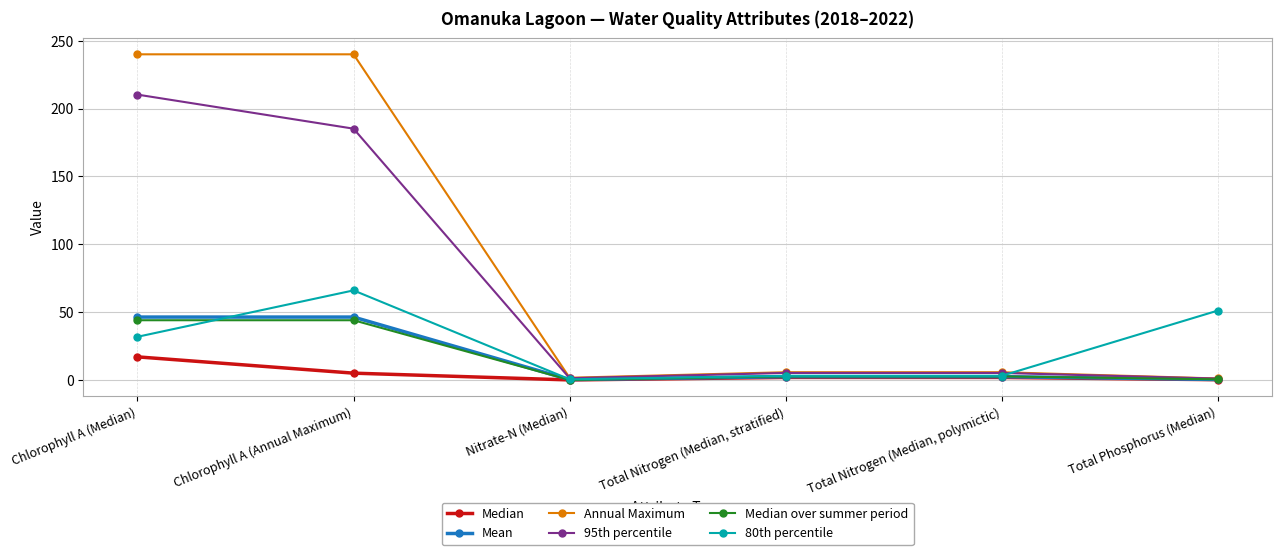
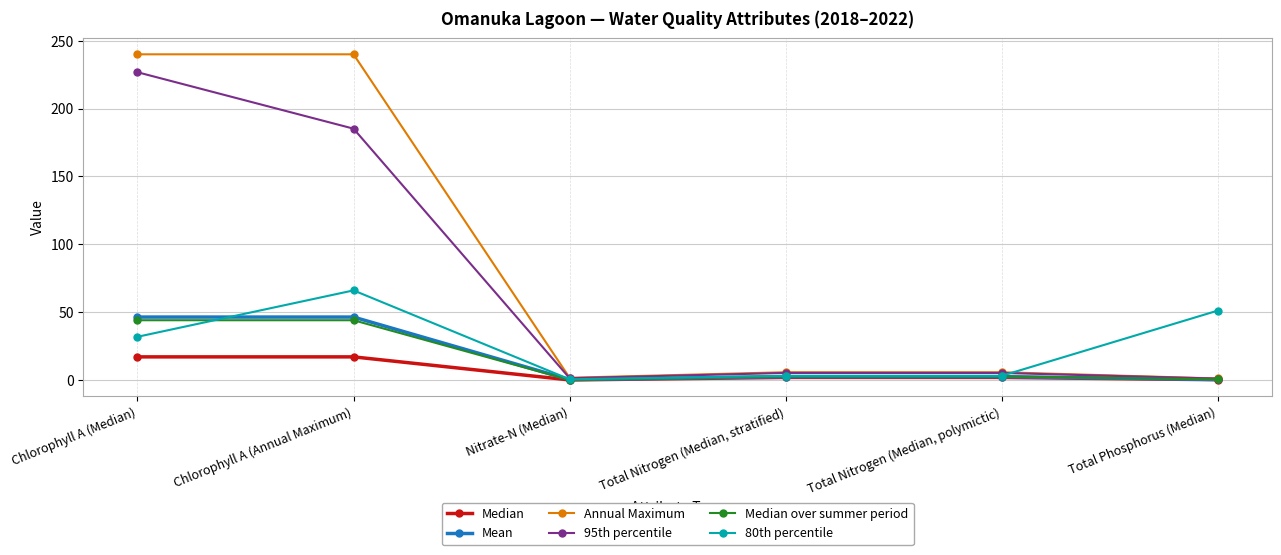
95th percentile, Chlorophyll A (Median): 210 -> 227
Median, Chlorophyll A (Annual Maximum): 5 -> 17
